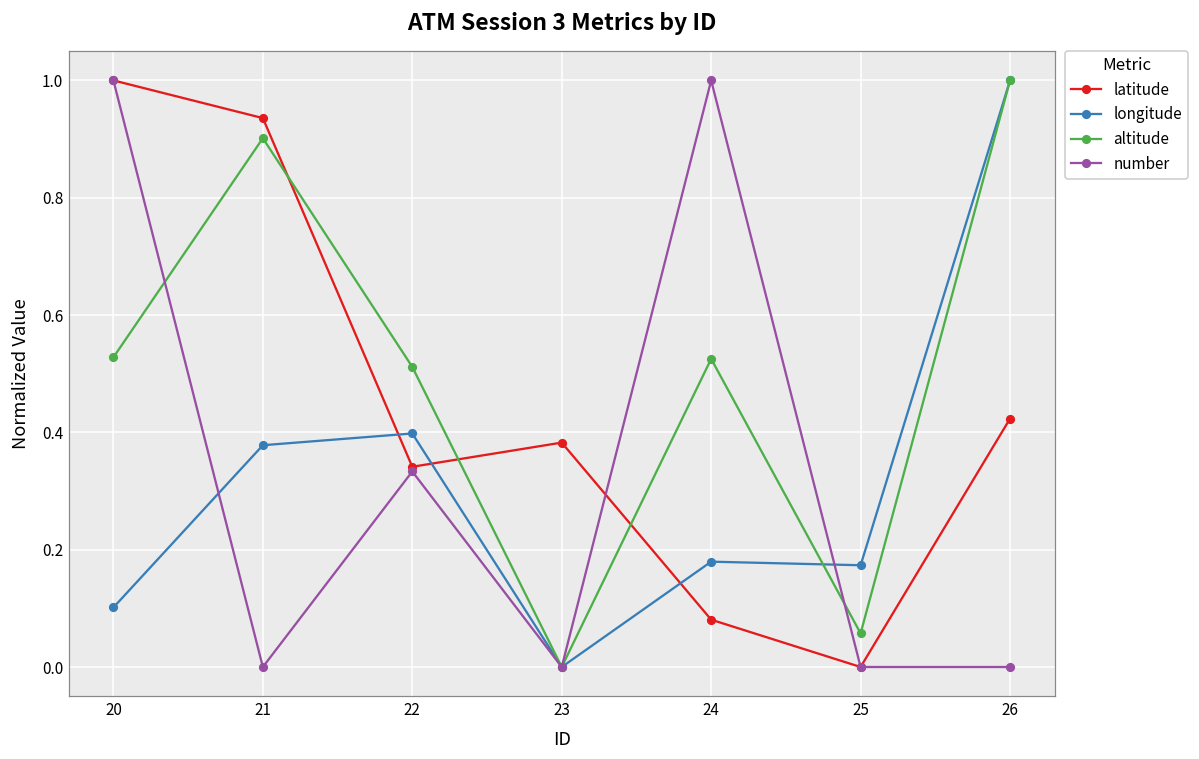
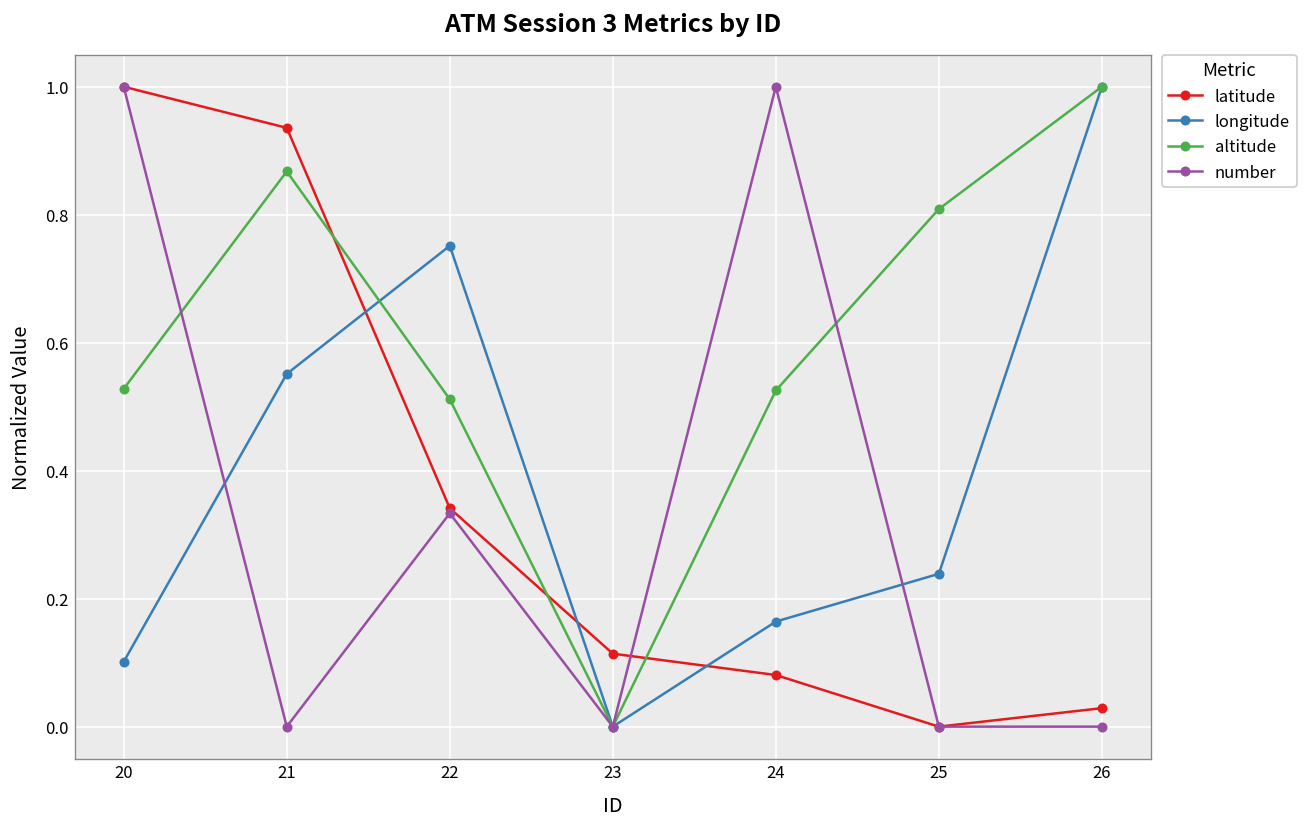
longitude, 21: 0.38 -> 0.55
altitude, 21: 0.90 -> 0.87
longitude, 22: 0.40 -> 0.75
latitude, 23: 0.38 -> 0.11
longitude, 24: 0.18 -> 0.16
longitude, 25: 0.17 -> 0.24
altitude, 25: 0.06 -> 0.81
latitude, 26: 0.42 -> 0.03
